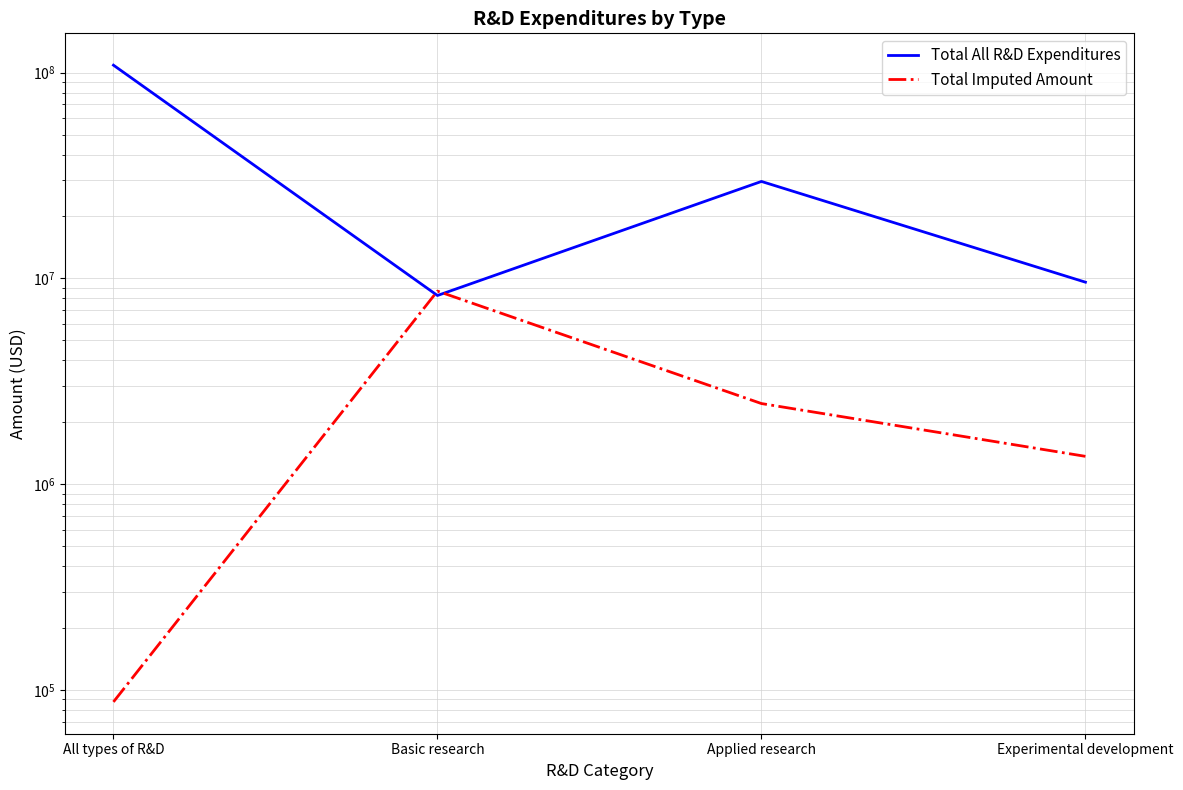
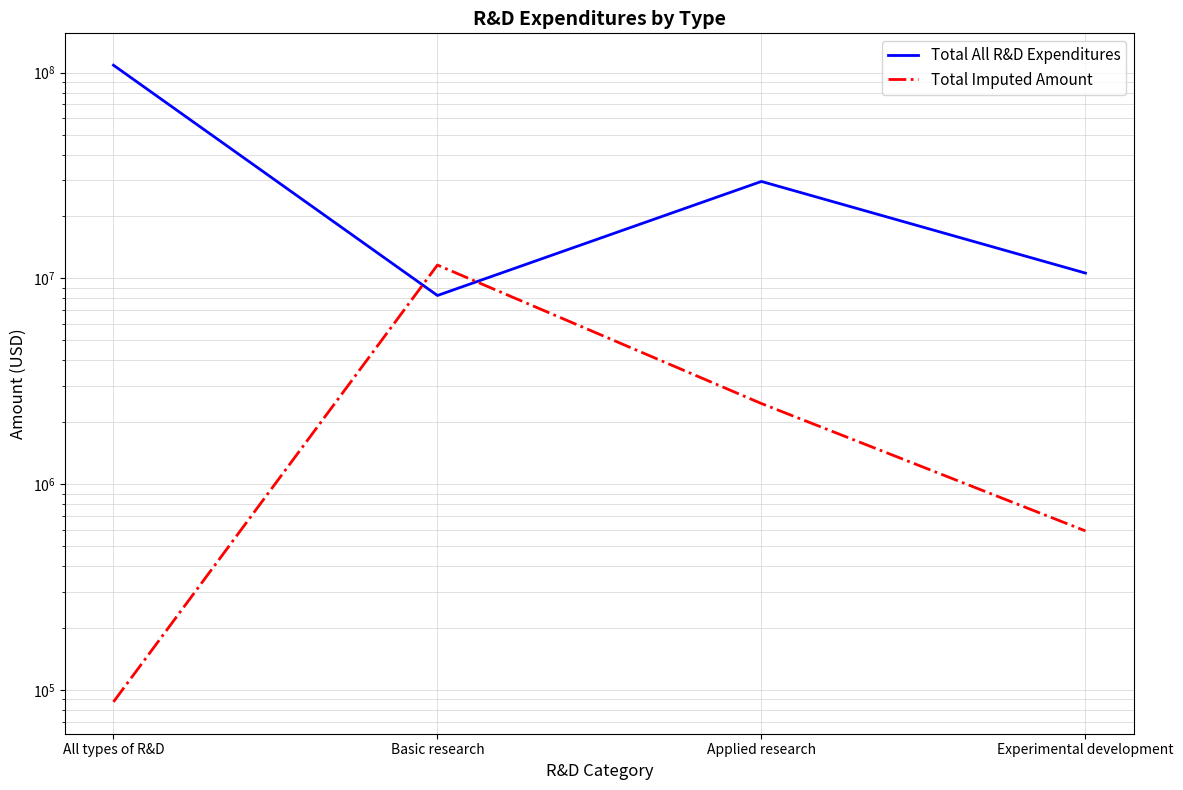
Total Imputed Amount, Basic research: 8700000 -> 12000000
Total All R&D Expenditures, Experimental development: 10000000 -> 11000000
Total Imputed Amount, Experimental development: 1400000 -> 590000
